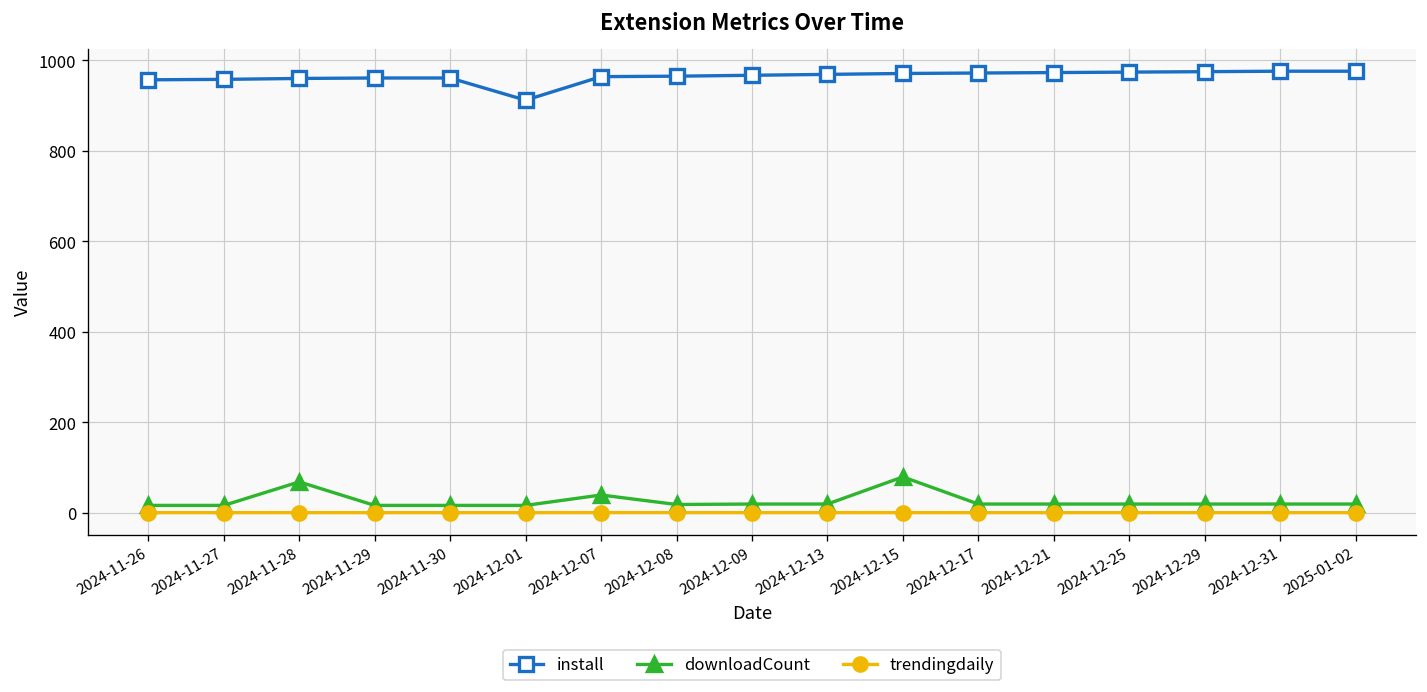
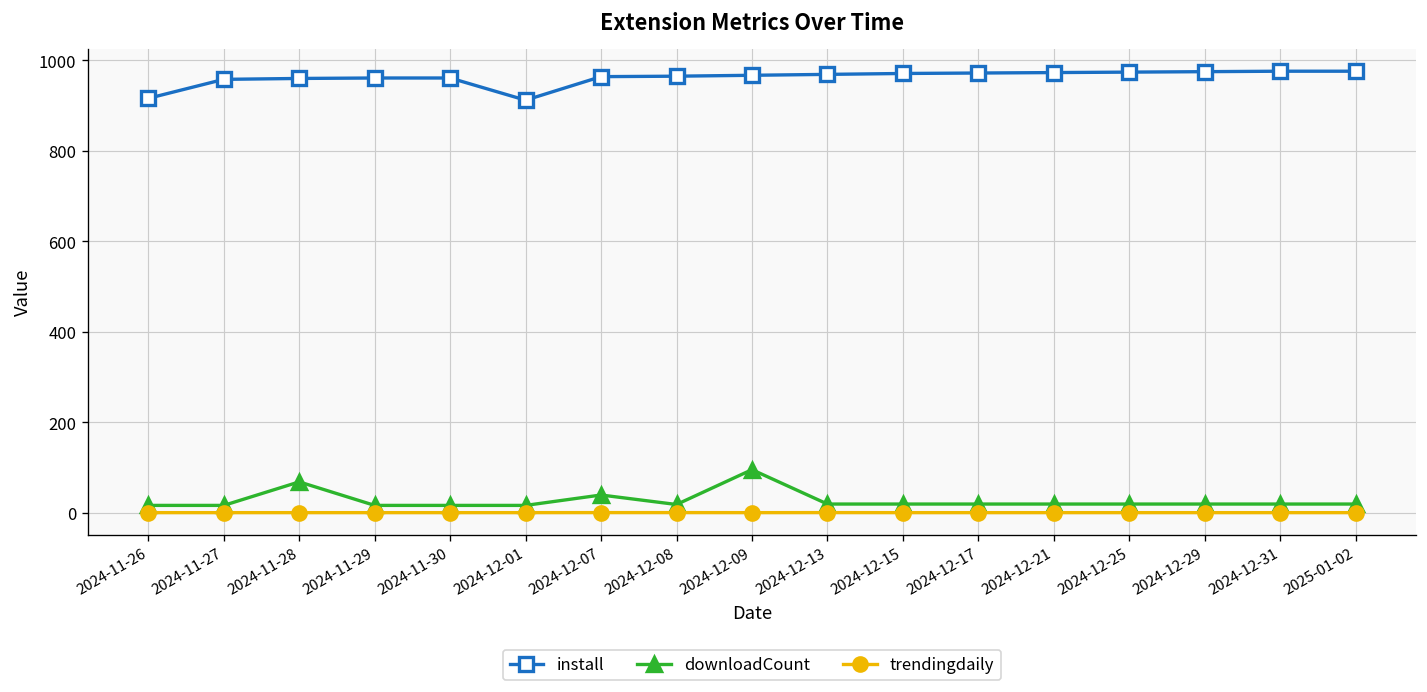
install, 2024-11-26: 960 -> 920
downloadCount, 2024-12-09: 20 -> 100
downloadCount, 2024-12-15: 80 -> 20
